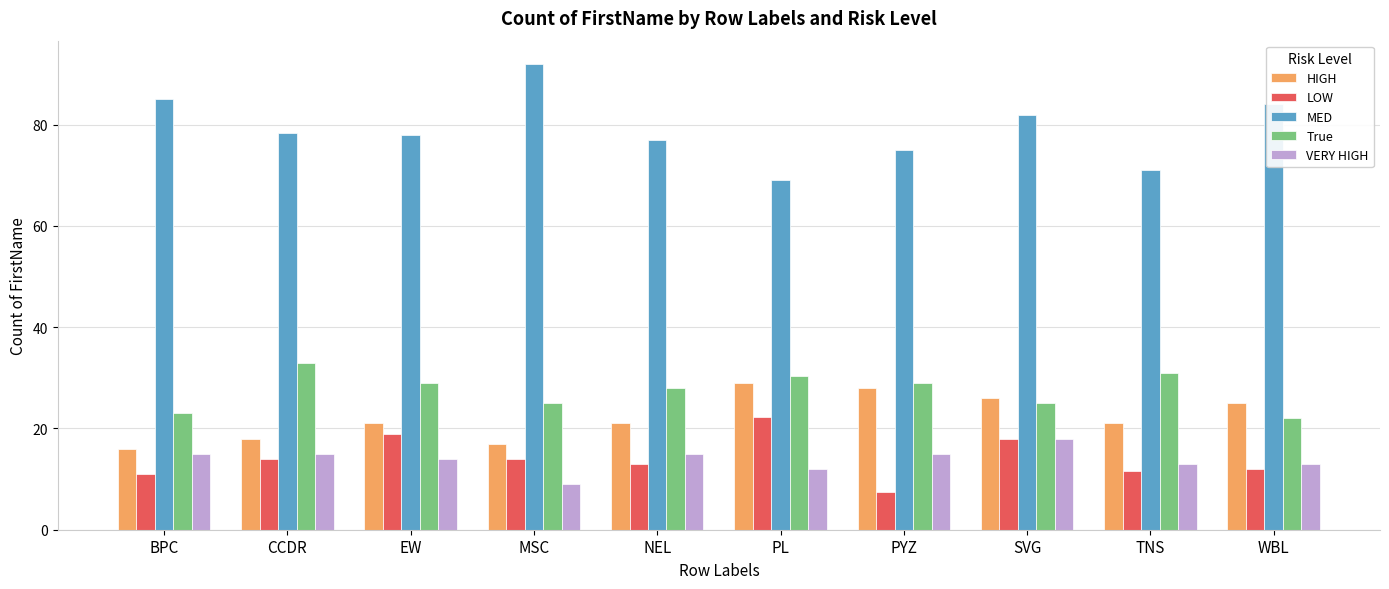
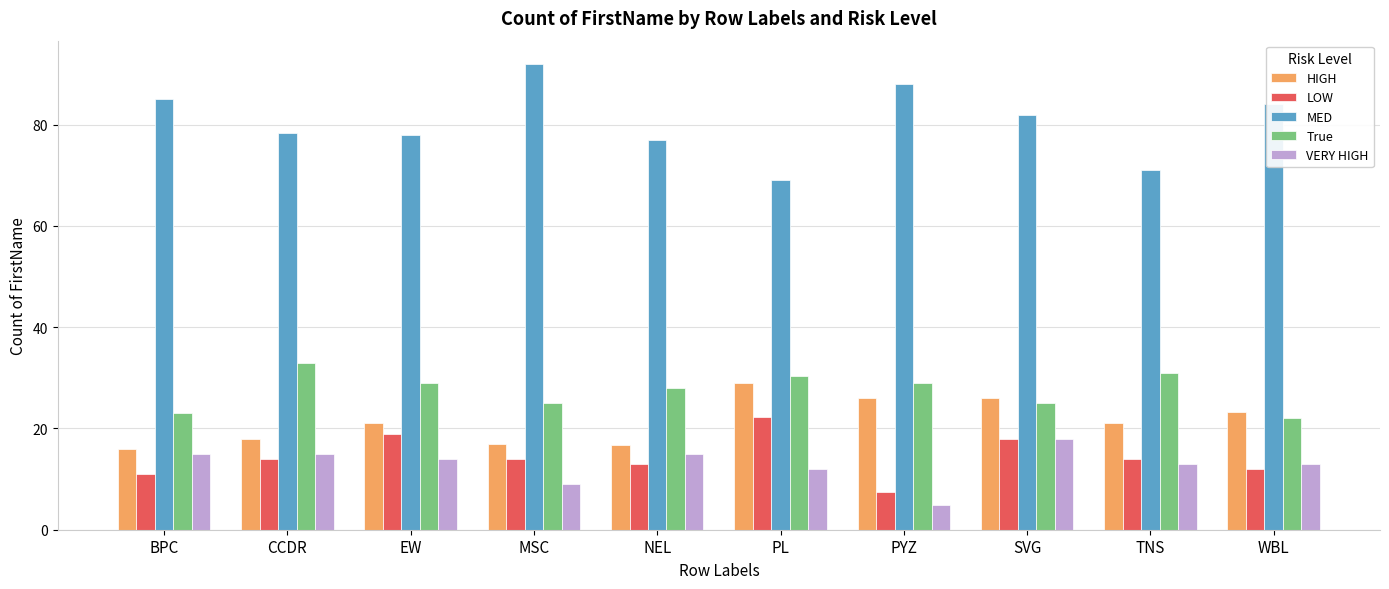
HIGH, NEL: 21 -> 17
HIGH, PYZ: 28 -> 26
MED, PYZ: 75 -> 88
VERY HIGH, PYZ: 15 -> 5
LOW, TNS: 12 -> 14
HIGH, WBL: 25 -> 23
